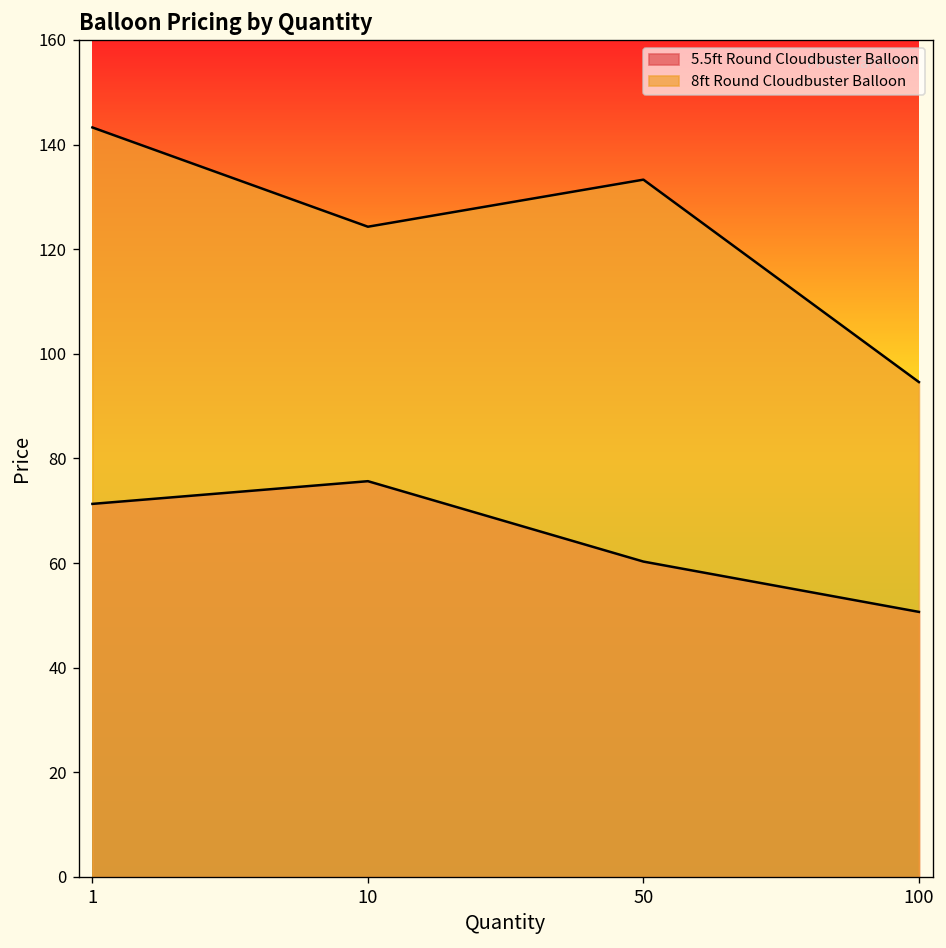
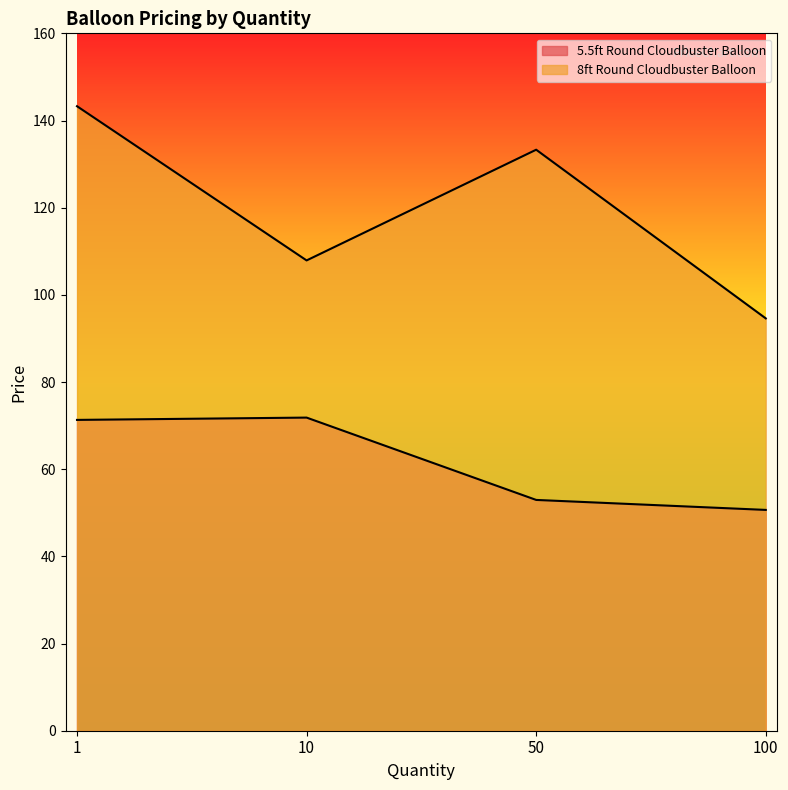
5.5ft Round Cloudbuster Balloon, 10: 76 -> 72
8ft Round Cloudbuster Balloon, 10: 124 -> 108
5.5ft Round Cloudbuster Balloon, 50: 60 -> 53
